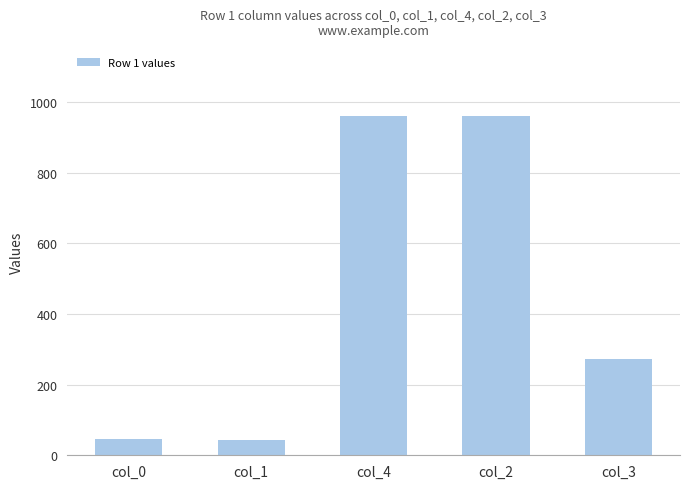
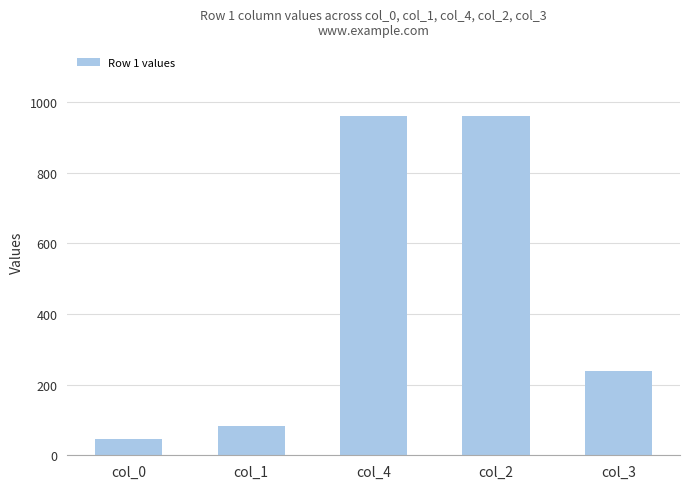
col_1: 40 -> 80
col_3: 270 -> 240
